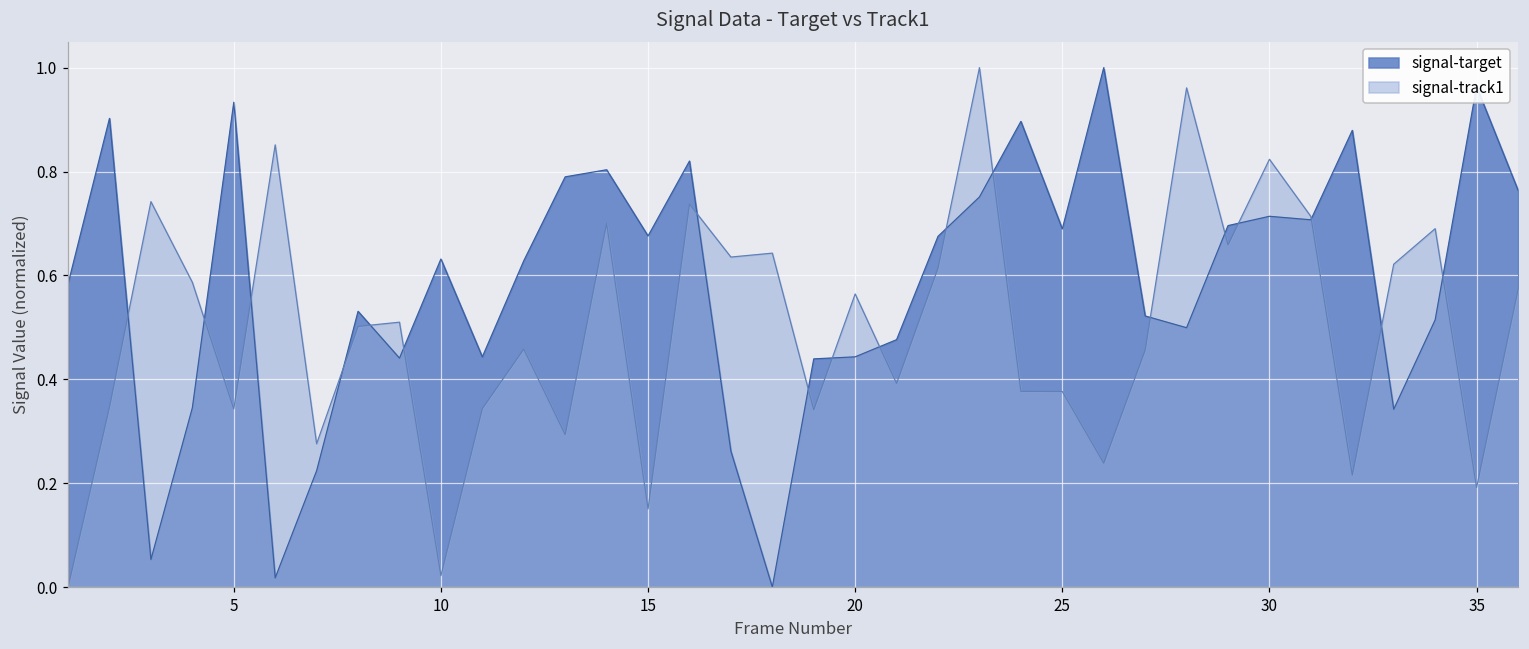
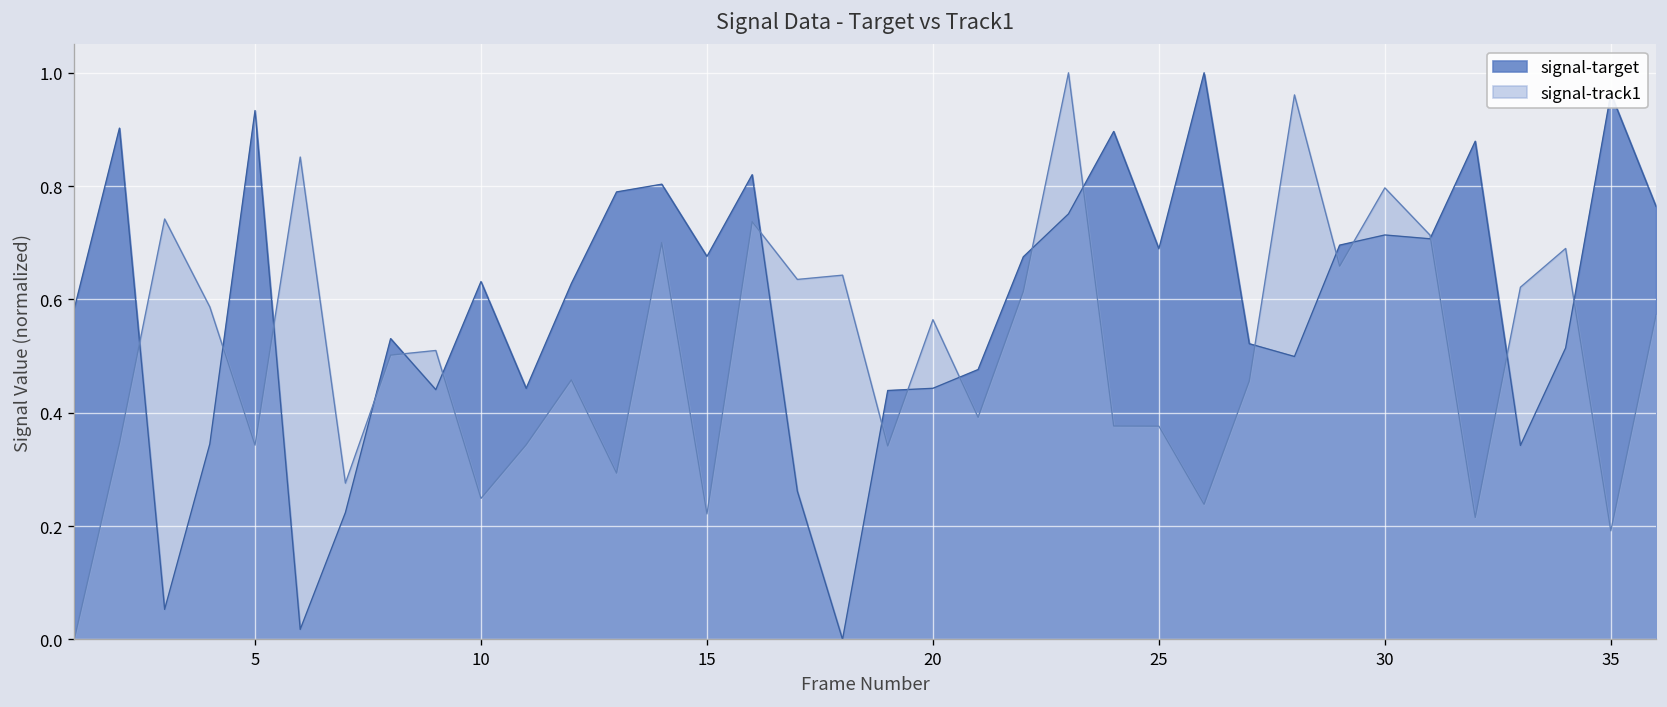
signal-track1, 10: 0.02 -> 0.25
signal-track1, 15: 0.15 -> 0.22
signal-track1, 30: 0.82 -> 0.80
